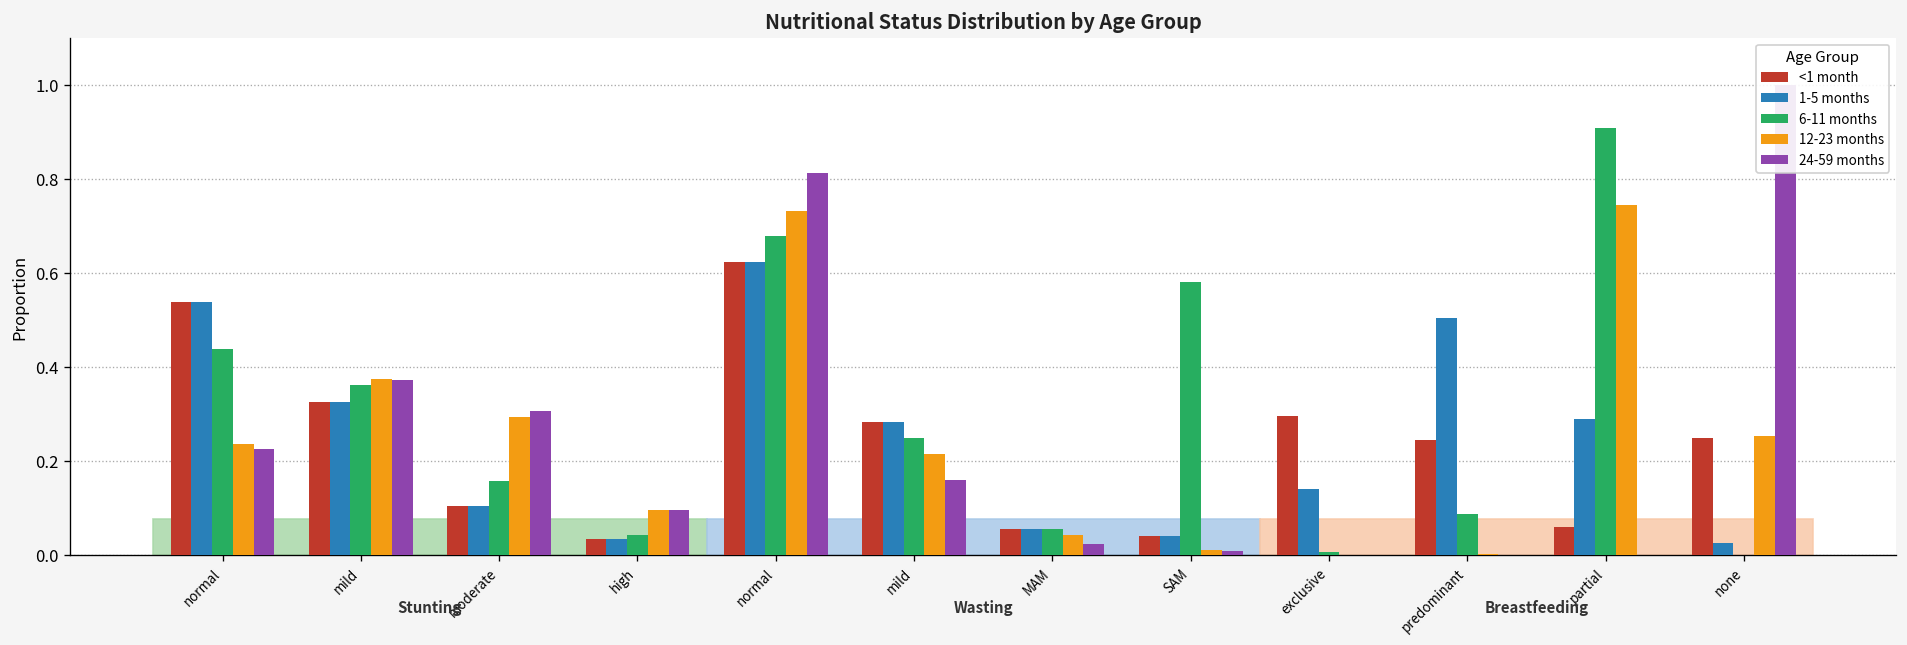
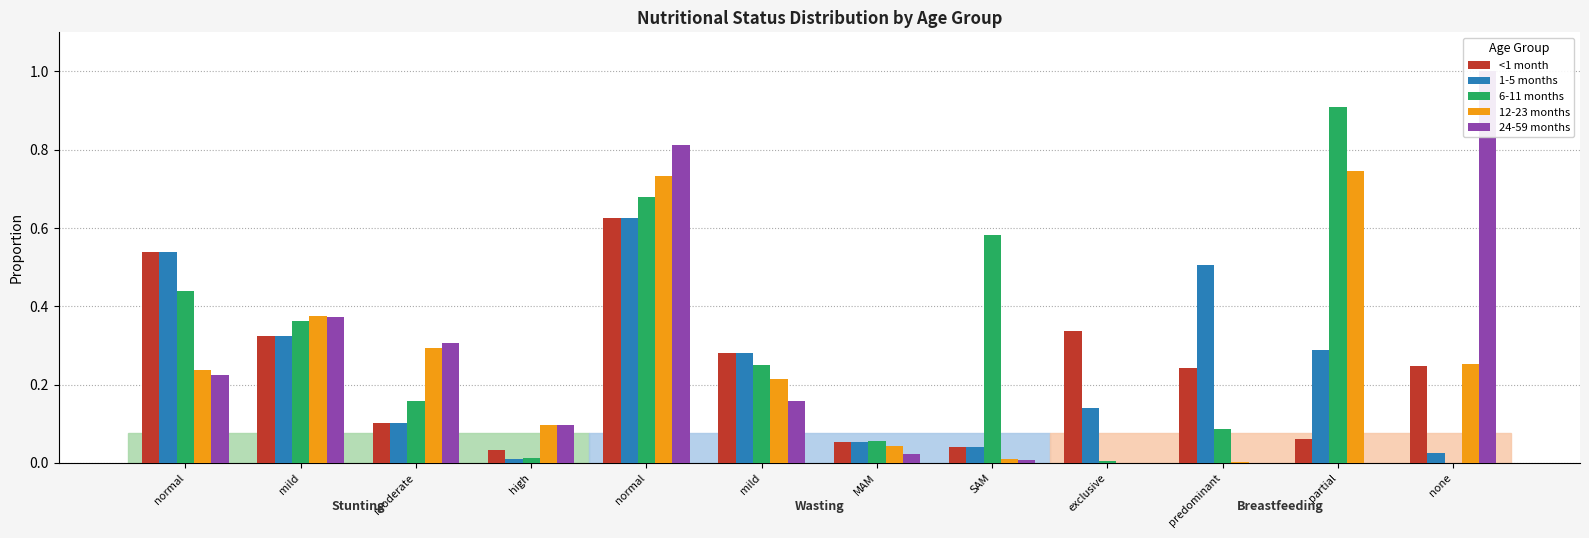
1-5 months, high: 0.03 -> 0.01
6-11 months, high: 0.04 -> 0.01
<1 month, exclusive: 0.30 -> 0.34
